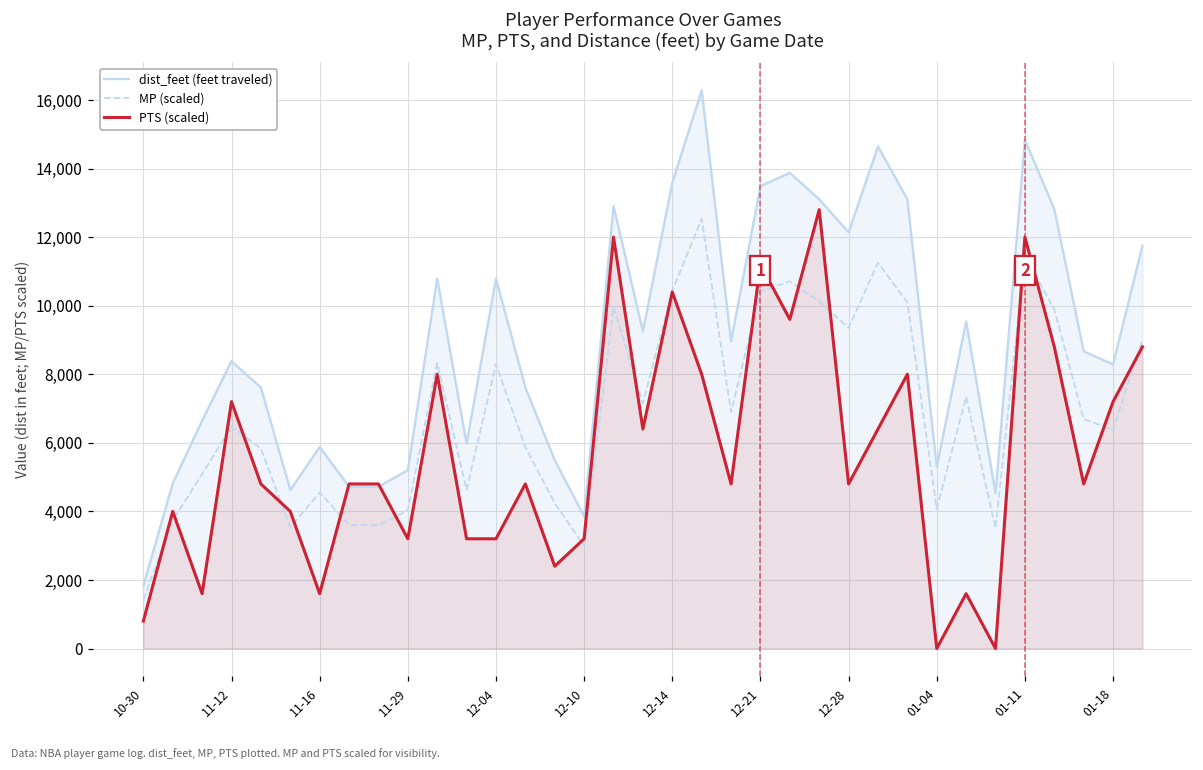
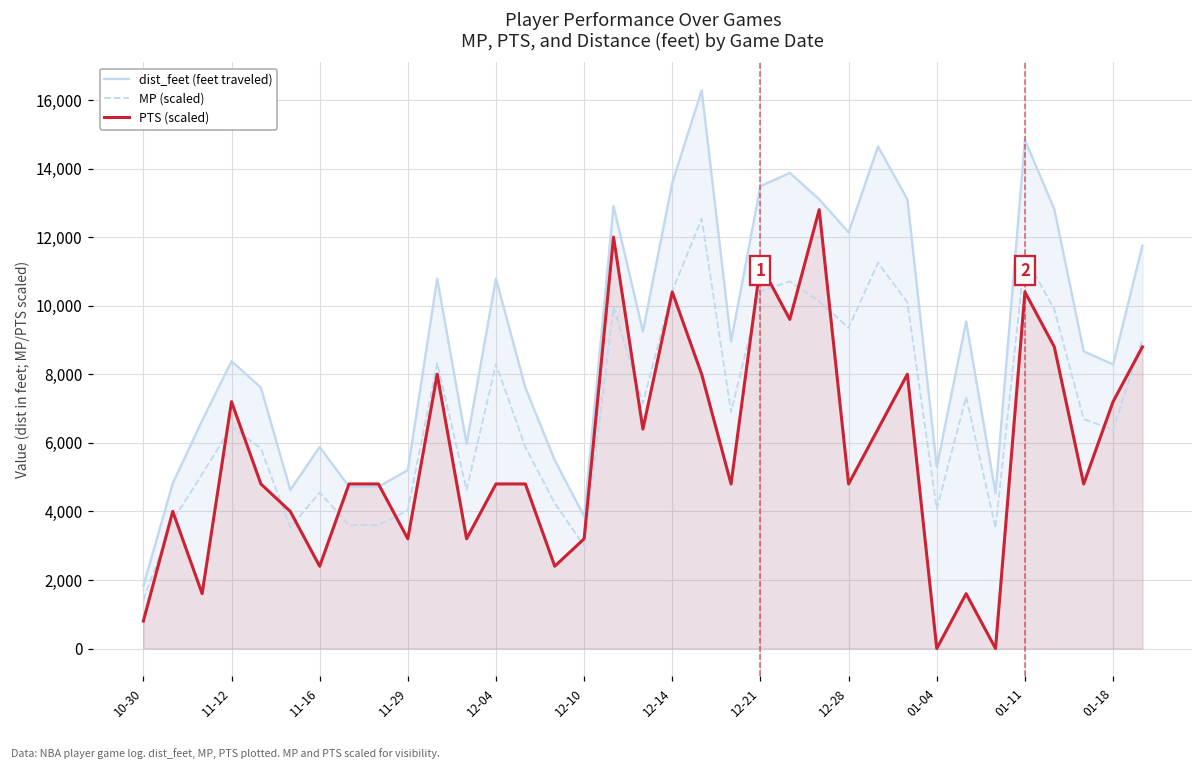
PTS (scaled), 11-16: 1,600 -> 2,400
PTS (scaled), 12-04: 3,200 -> 4,800
PTS (scaled), 01-11: 12,000 -> 10,400
